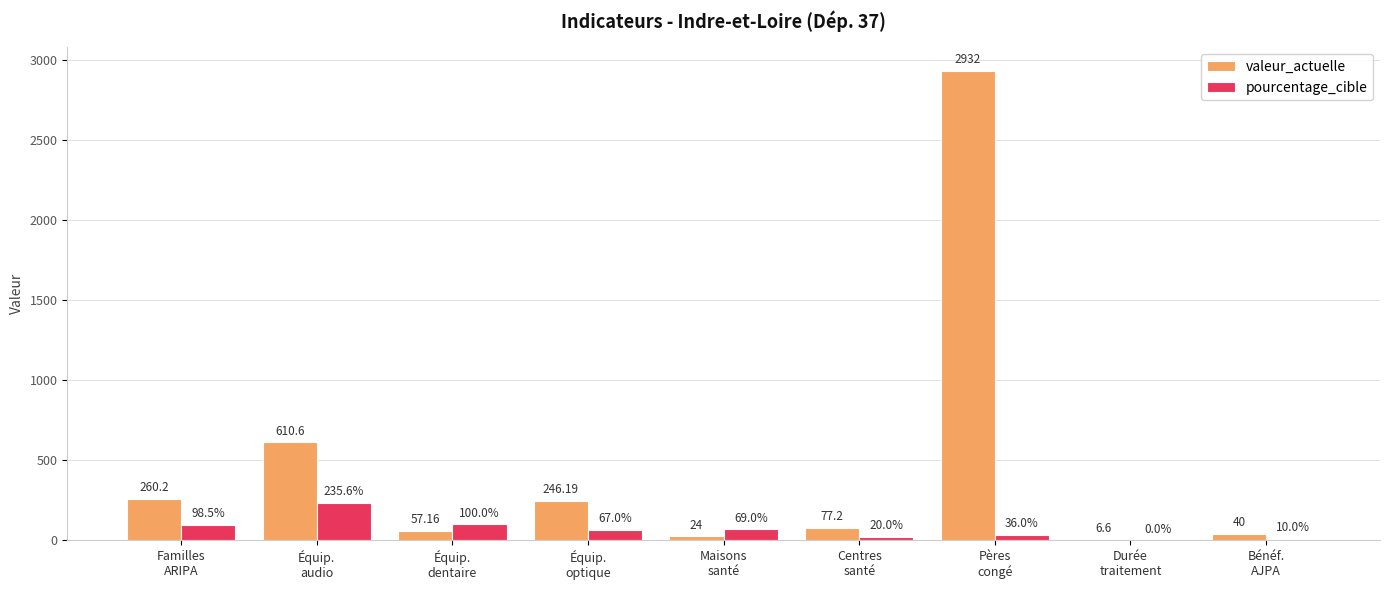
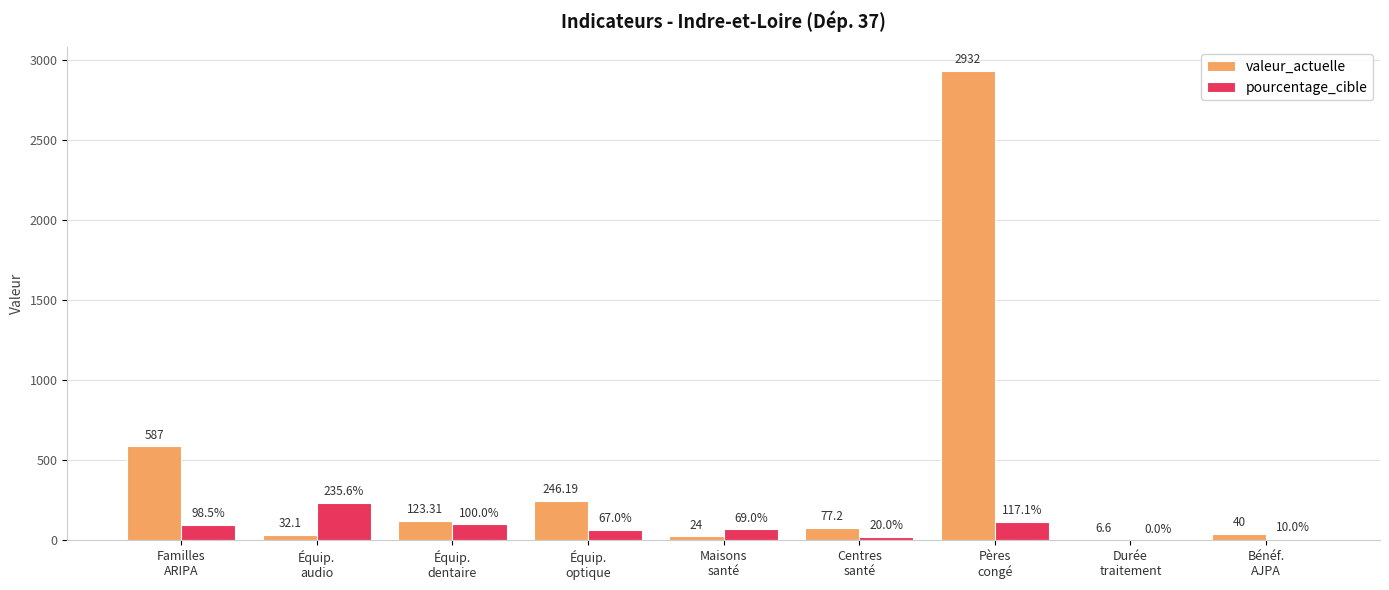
valeur_actuelle, Familles ARIPA: 260.2 -> 587
valeur_actuelle, Équip. audio: 610.6 -> 32.1
valeur_actuelle, Équip. dentaire: 57.16 -> 123.31
pourcentage_cible, Pères congé: 36.0% -> 117.1%
